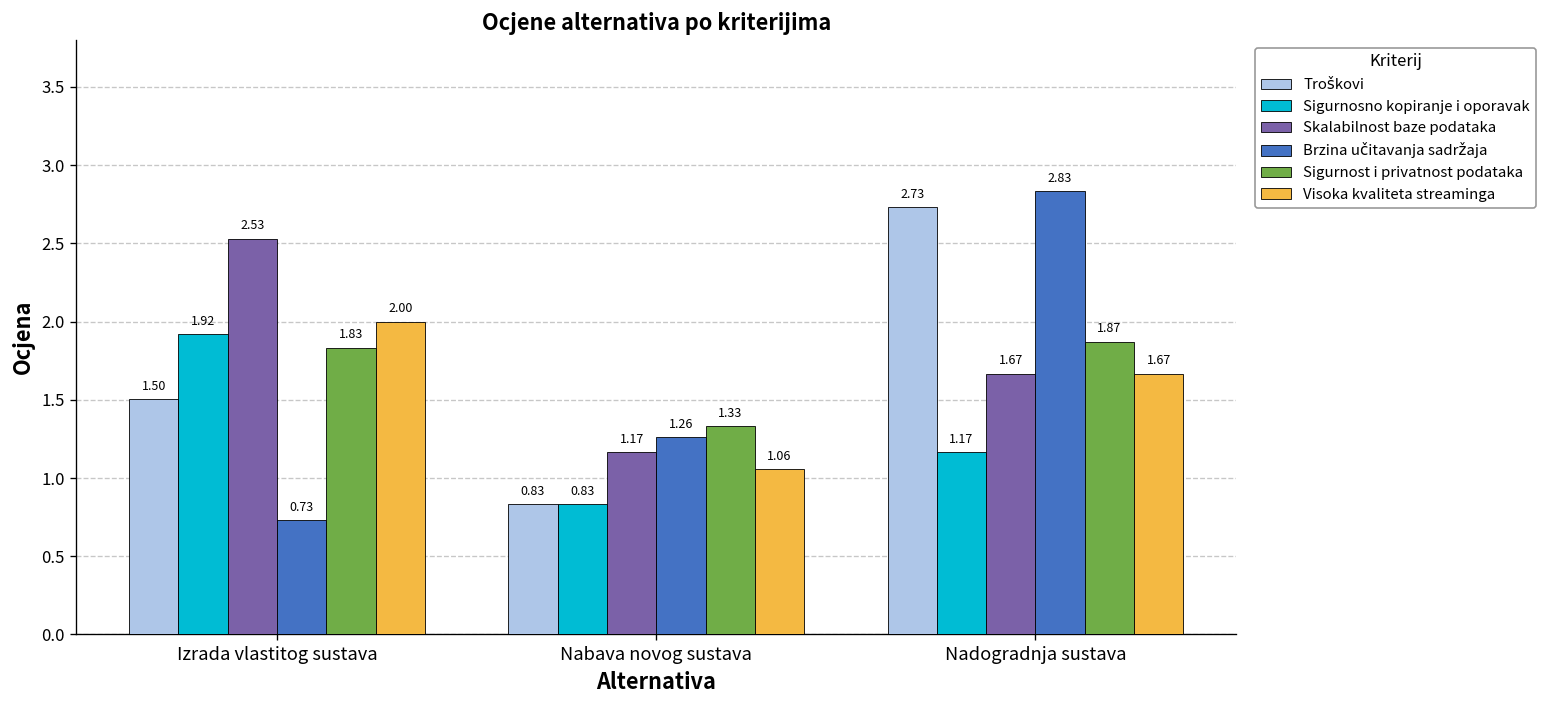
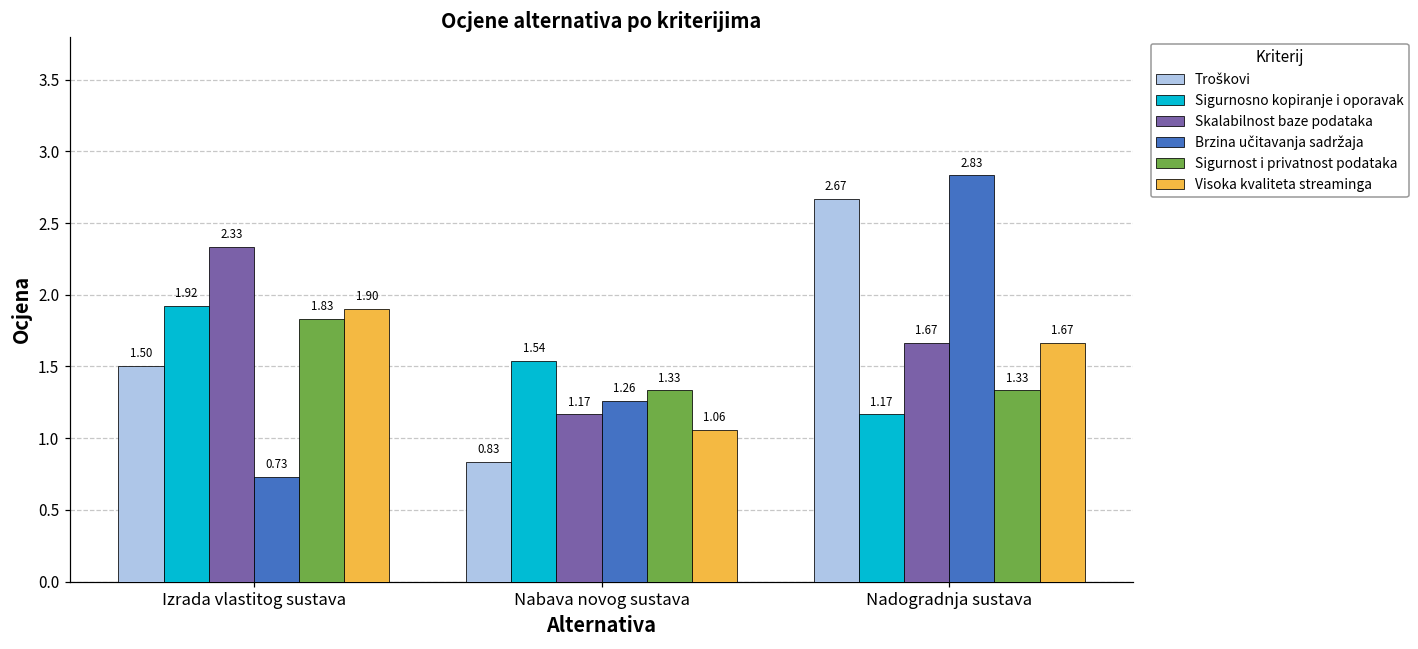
Skalabilnost baze podataka, Izrada vlastitog sustava: 2.53 -> 2.33
Visoka kvaliteta streaminga, Izrada vlastitog sustava: 2.00 -> 1.90
Sigurnosno kopiranje i oporavak, Nabava novog sustava: 0.83 -> 1.54
Troškovi, Nadogradnja sustava: 2.73 -> 2.67
Sigurnost i privatnost podataka, Nadogradnja sustava: 1.87 -> 1.33
